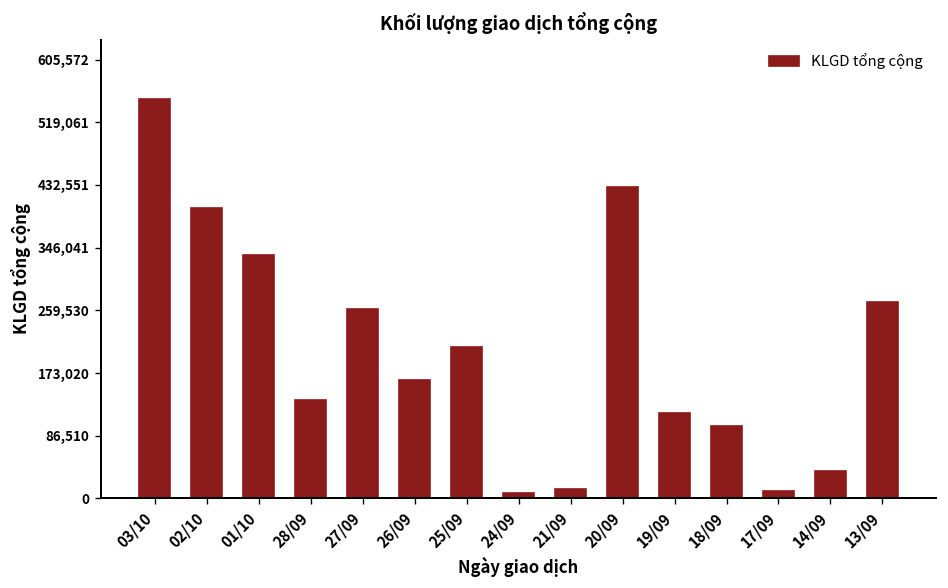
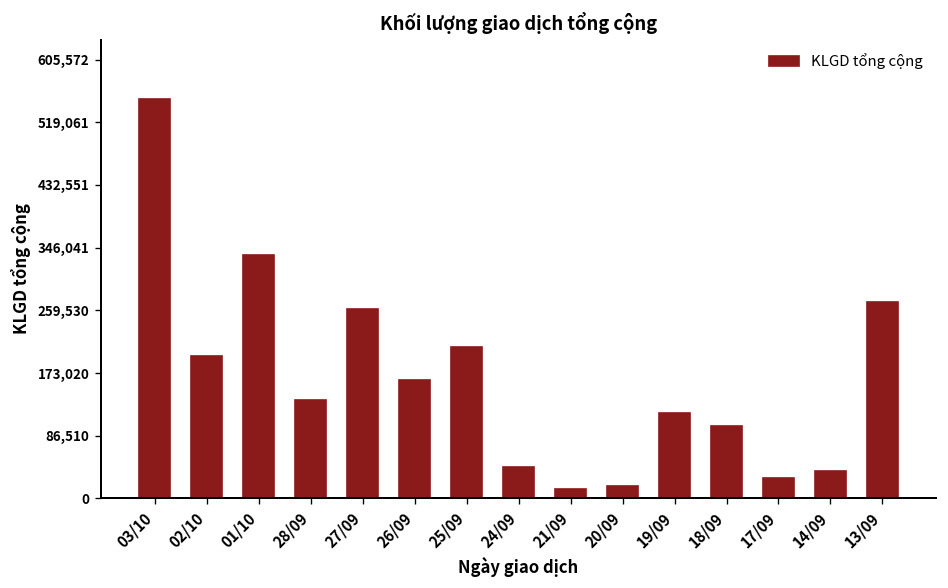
02/10: 400,000 -> 200,000
24/09: 10,000 -> 40,000
20/09: 430,000 -> 20,000
17/09: 10,000 -> 30,000
